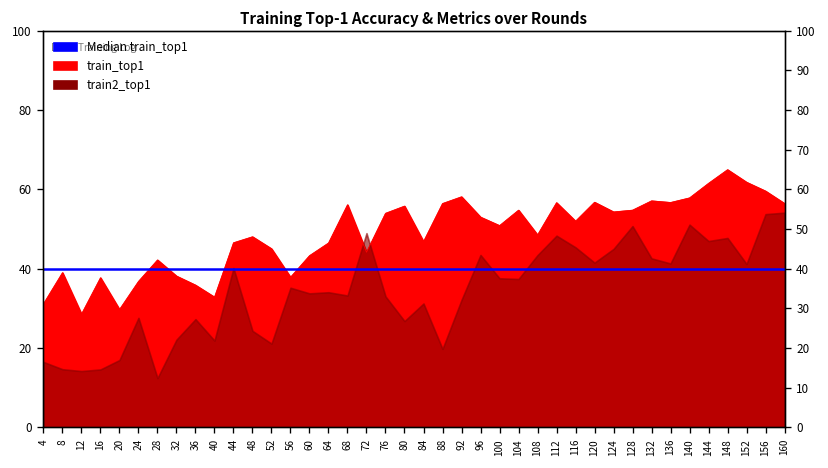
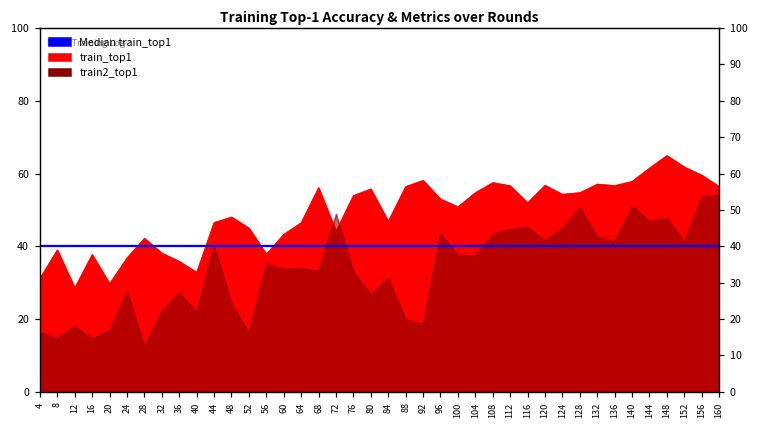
train2_top1, 12: 14 -> 18
train2_top1, 52: 21 -> 16
train2_top1, 92: 32 -> 19
train_top1, 108: 49 -> 58
train2_top1, 112: 48 -> 45
